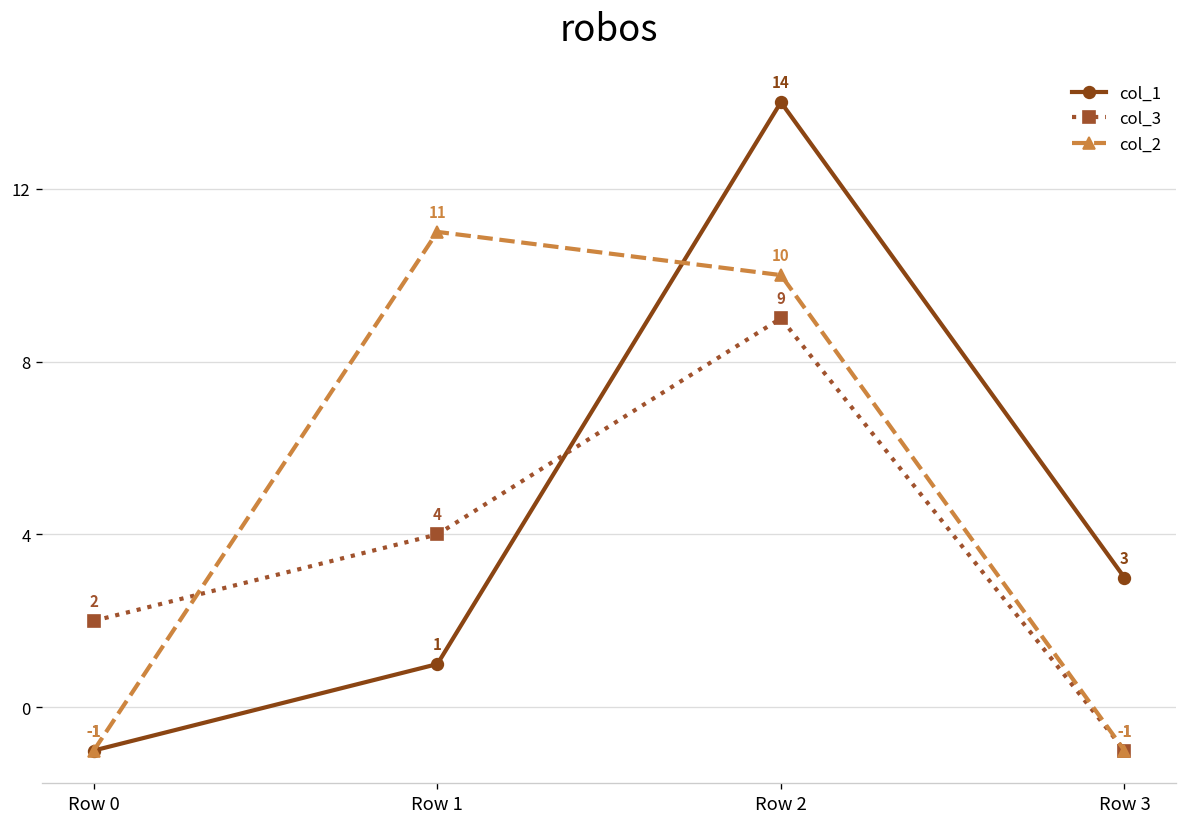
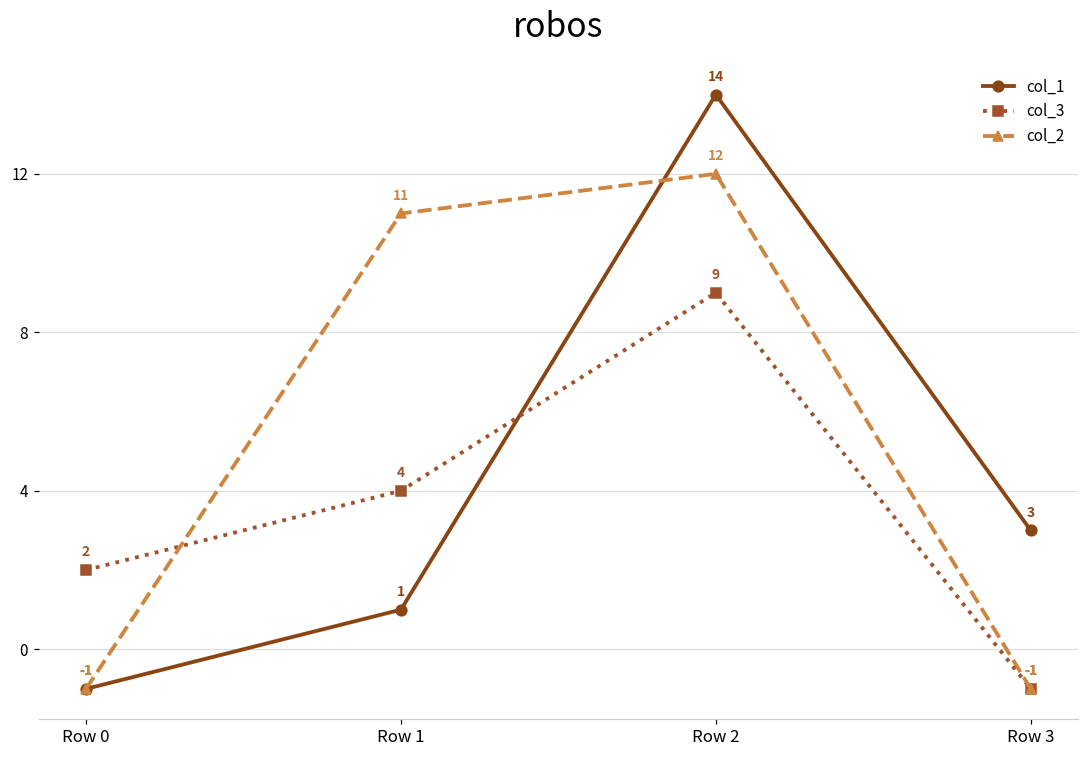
col_2, Row 2: 10 -> 12
